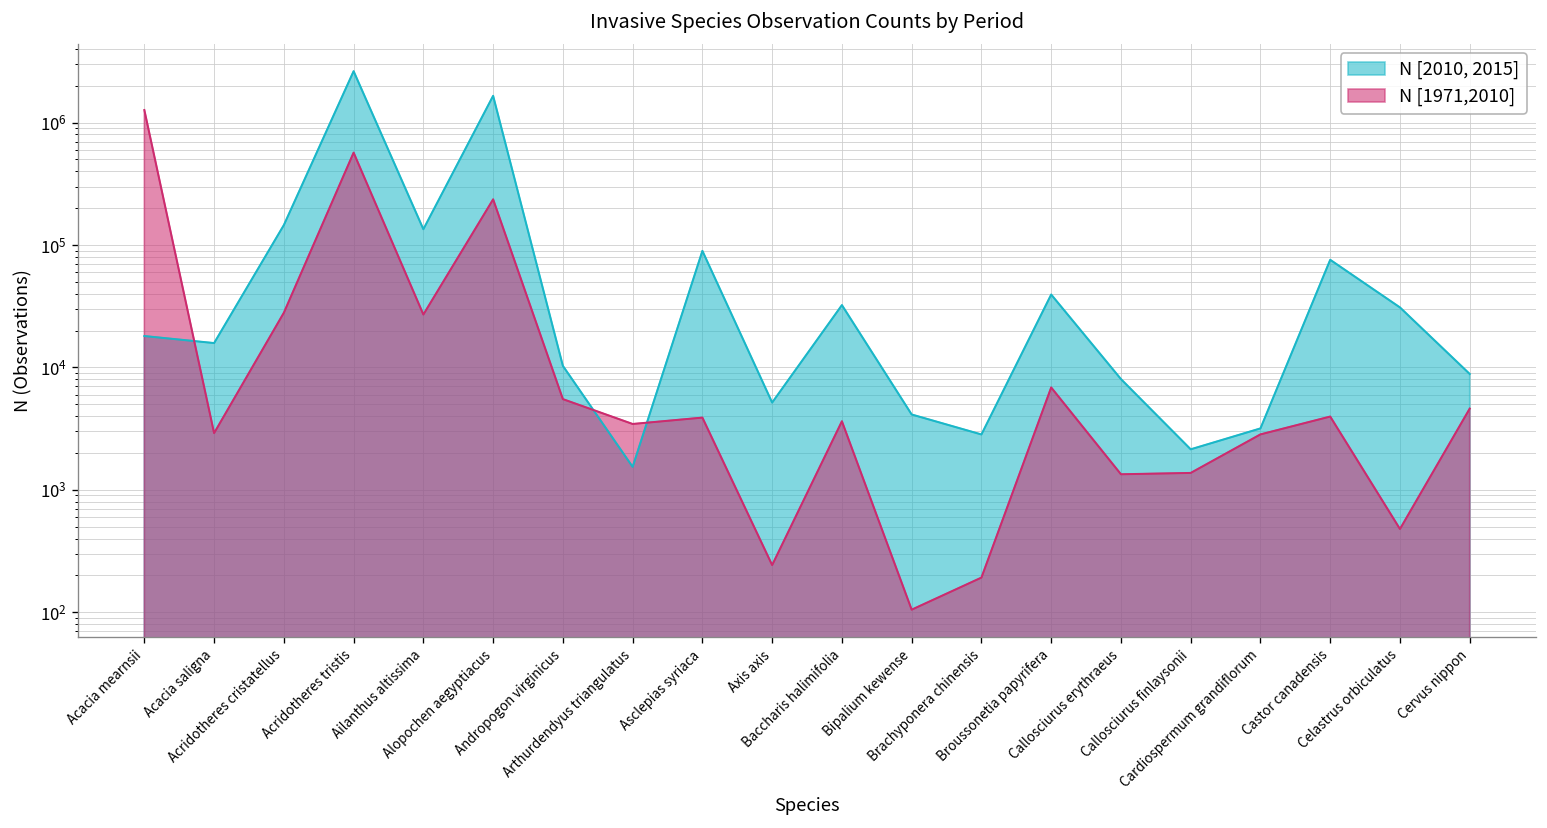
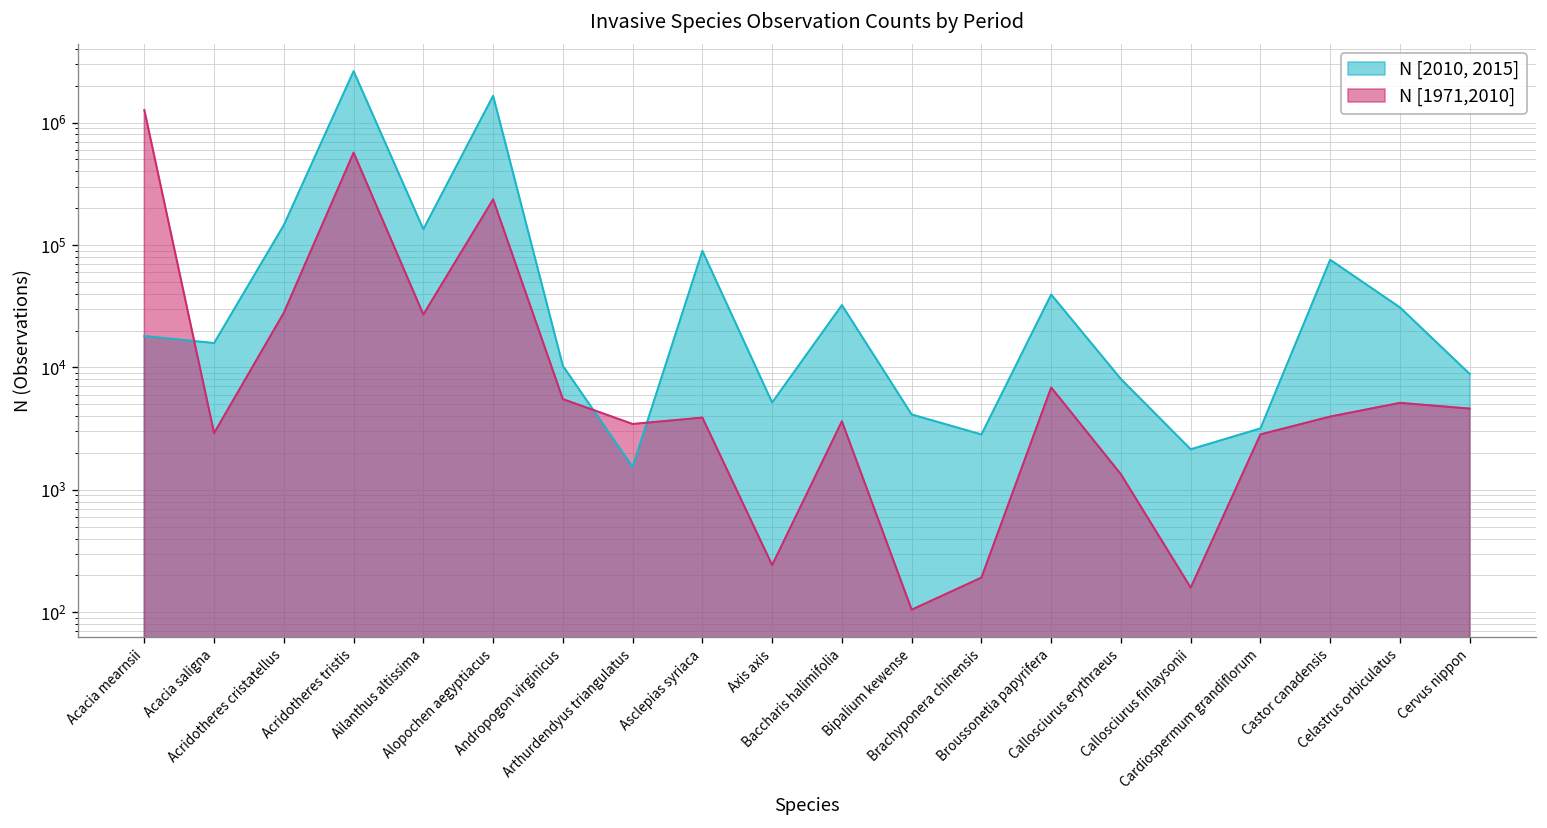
N [1971,2010], Callosciurus finlaysonii: 1400 -> 160
N [1971,2010], Celastrus orbiculatus: 500 -> 5000
